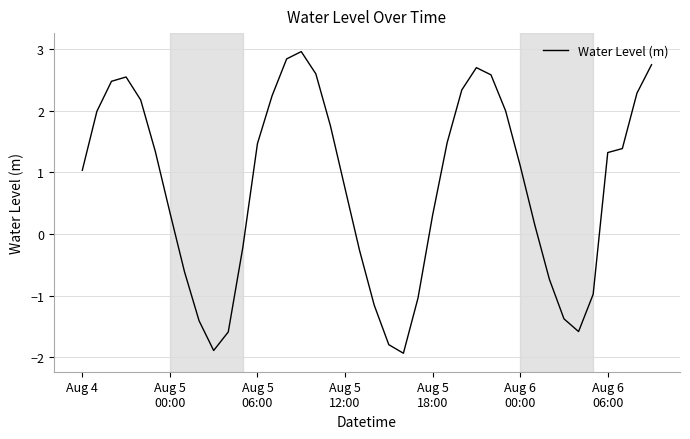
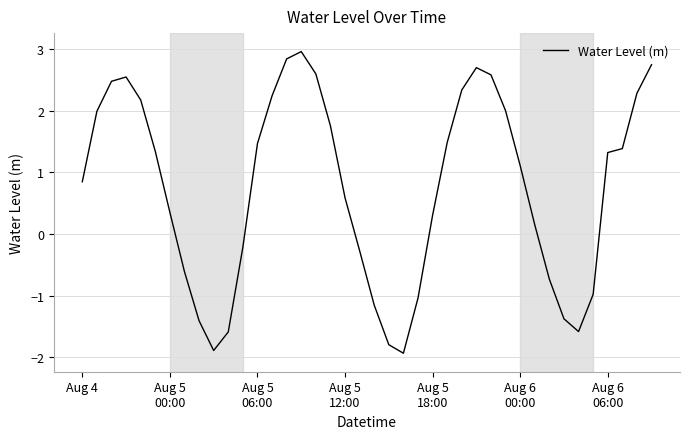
Aug 4: 1.0 -> 0.8
Aug 5 12:00: 0.7 -> 0.6
